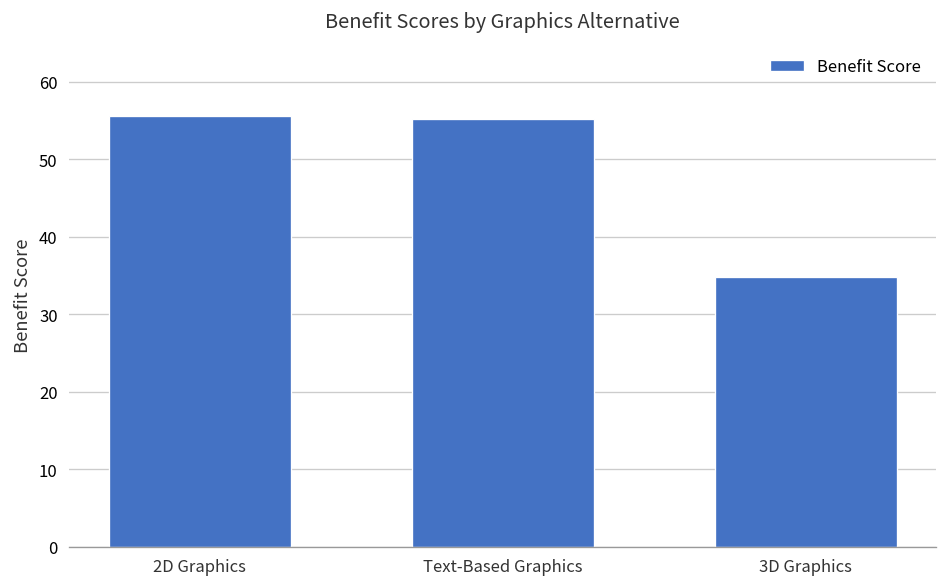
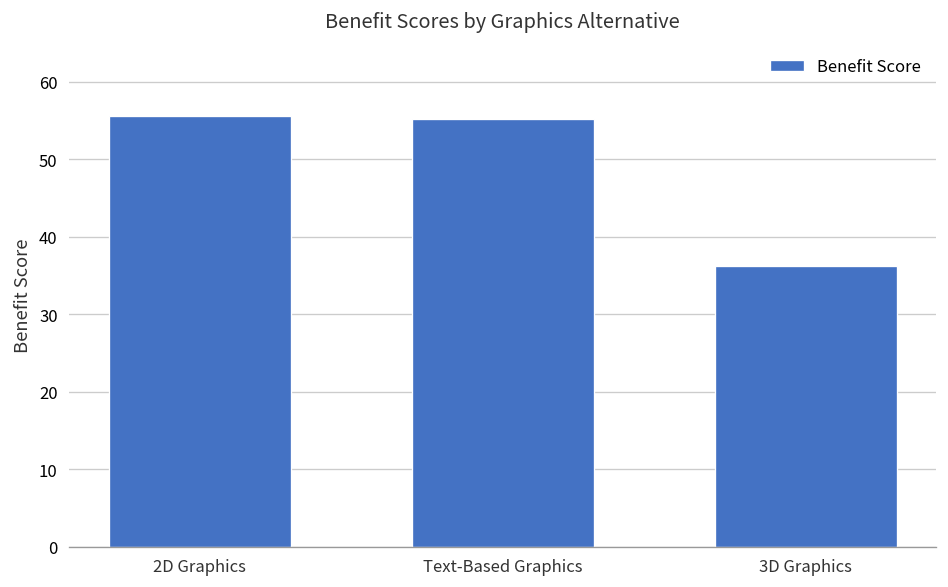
3D Graphics: 35 -> 36
